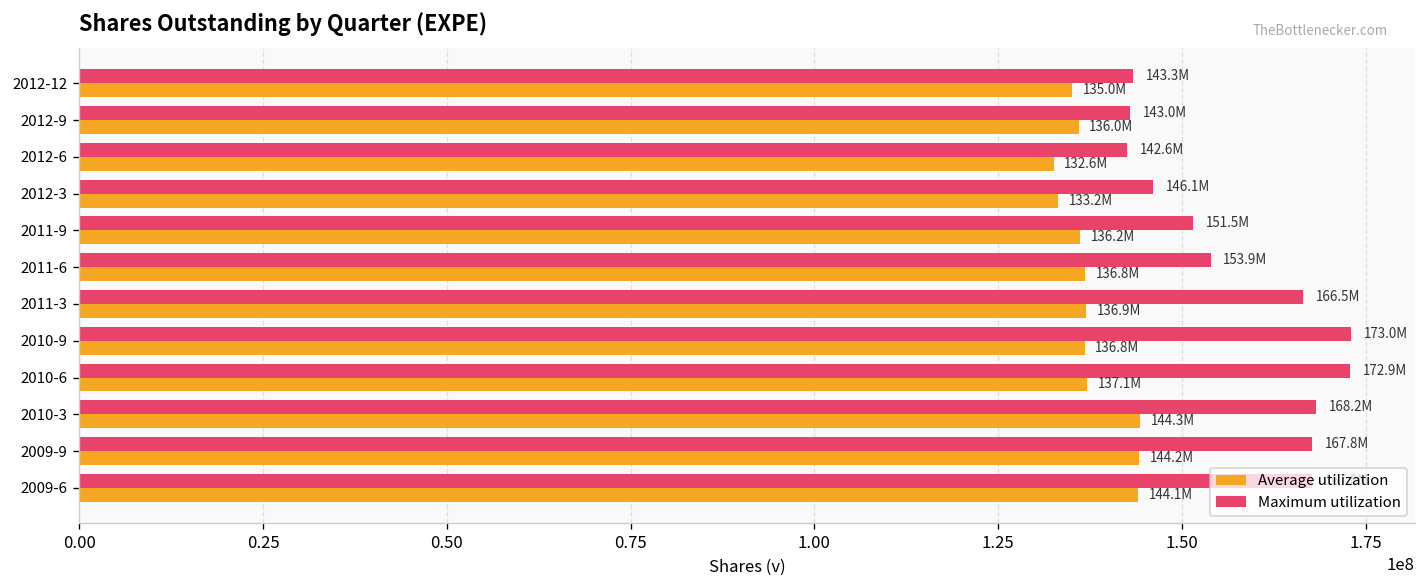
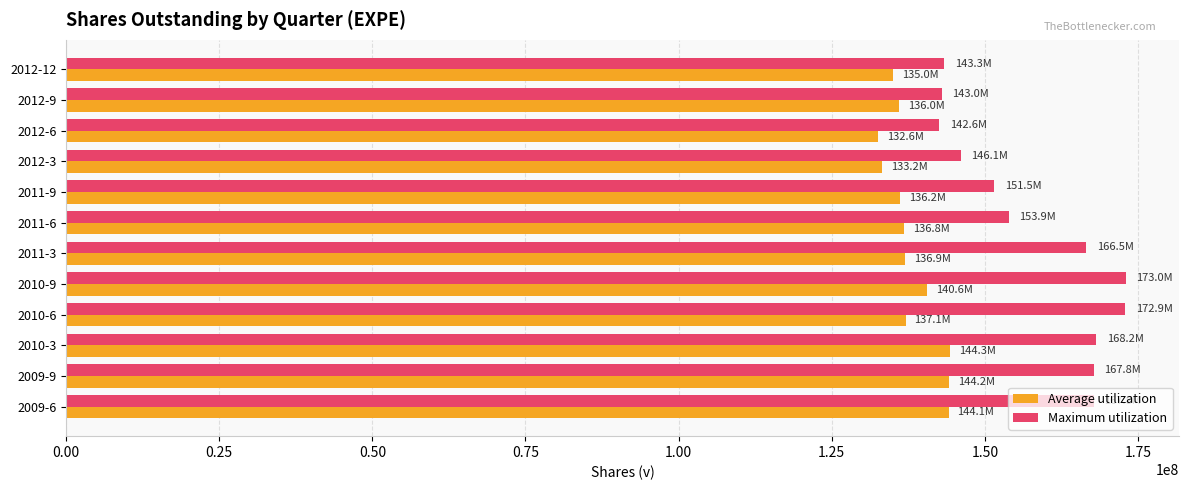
Average utilization, 2010-9: 136.8M -> 140.6M
